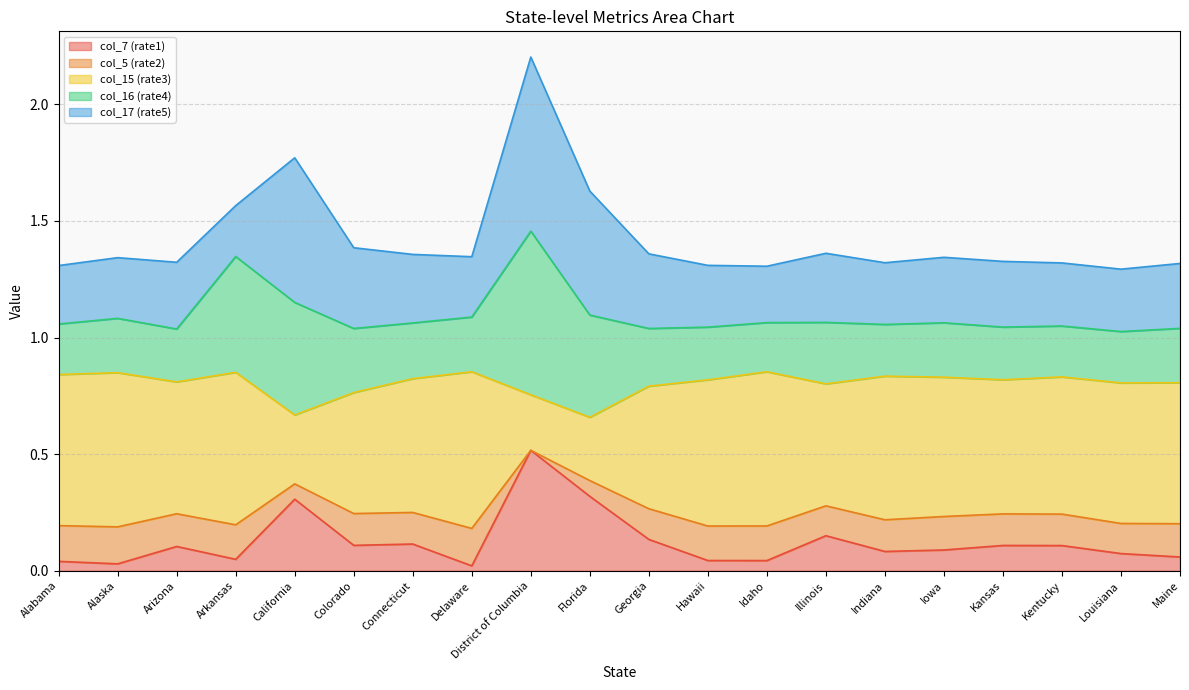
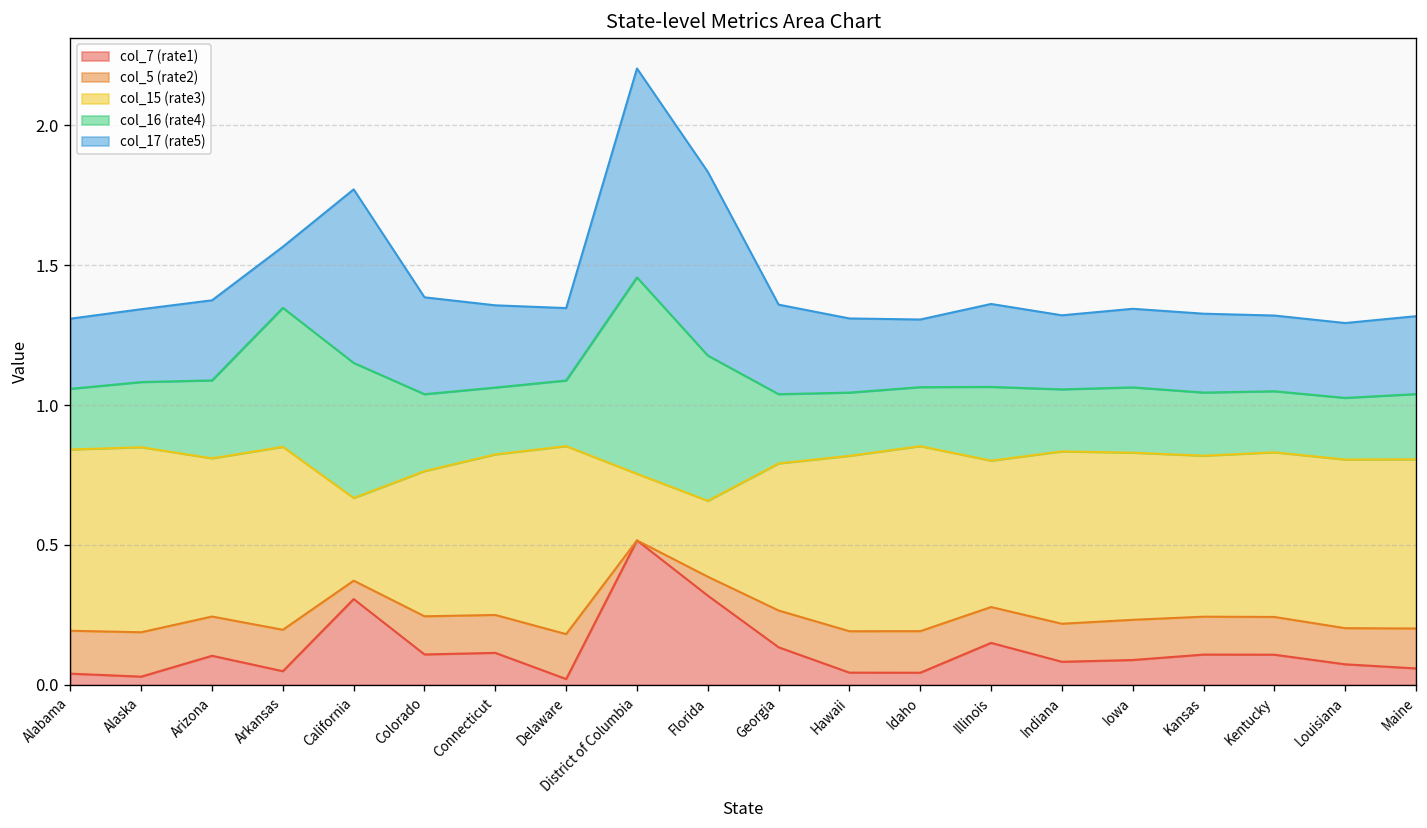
col_16 (rate4), Arizona: 0.23 -> 0.28
col_16 (rate4), Florida: 0.44 -> 0.52
col_17 (rate5), Florida: 0.53 -> 0.66
